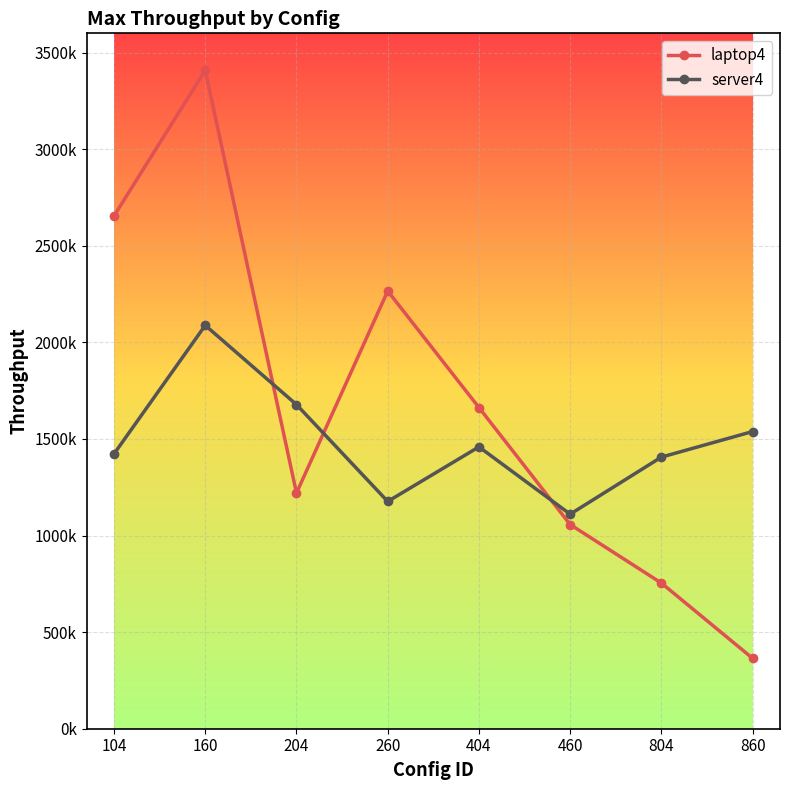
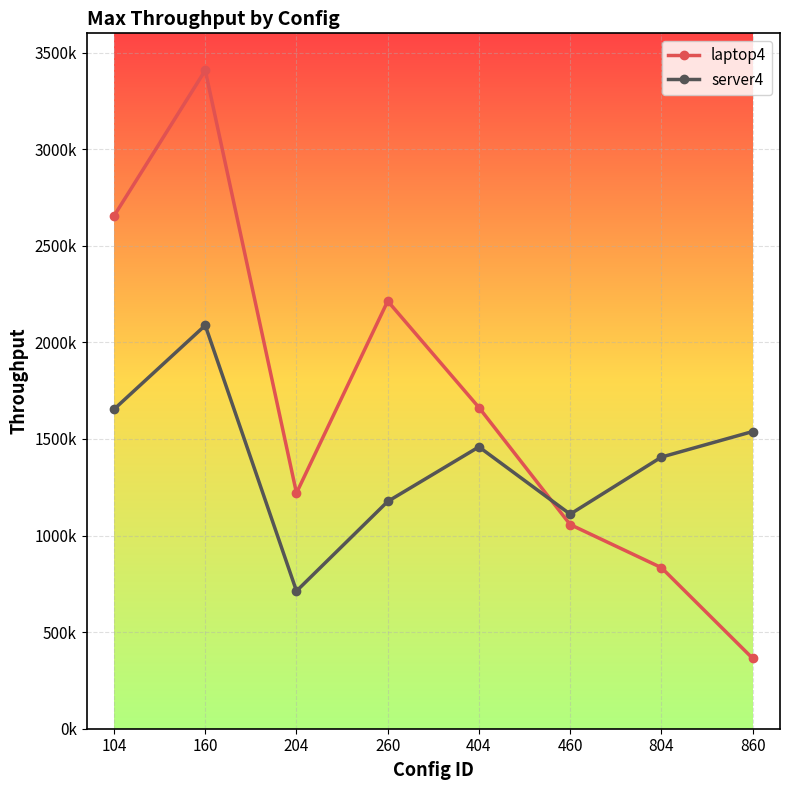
server4, 104: 1420000 -> 1650000
server4, 204: 1680000 -> 710000
laptop4, 260: 2270000 -> 2210000
laptop4, 804: 750000 -> 830000
